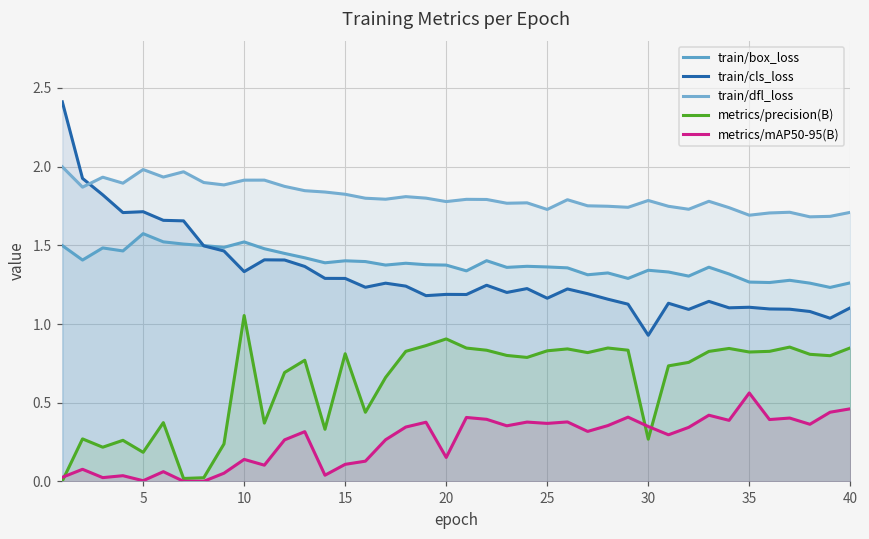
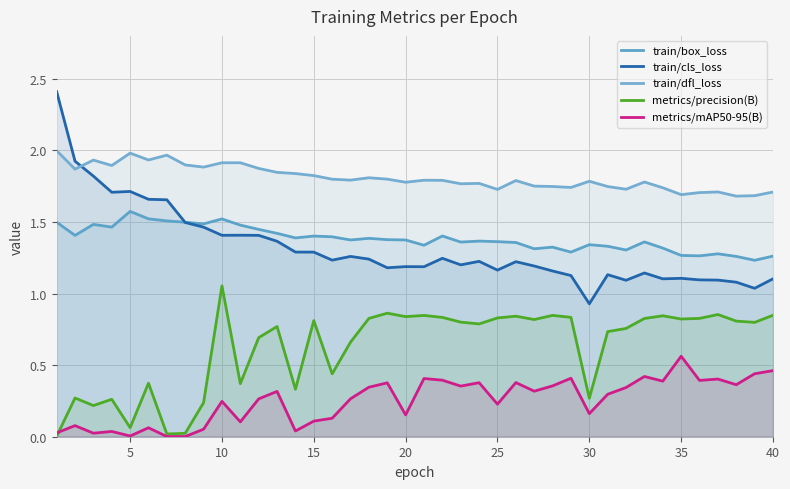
metrics/precision(B), 5: 0.19 -> 0.06
train/cls_loss, 10: 1.33 -> 1.41
metrics/mAP50-95(B), 10: 0.14 -> 0.25
metrics/precision(B), 20: 0.91 -> 0.84
metrics/mAP50-95(B), 25: 0.37 -> 0.23
metrics/mAP50-95(B), 30: 0.35 -> 0.16
